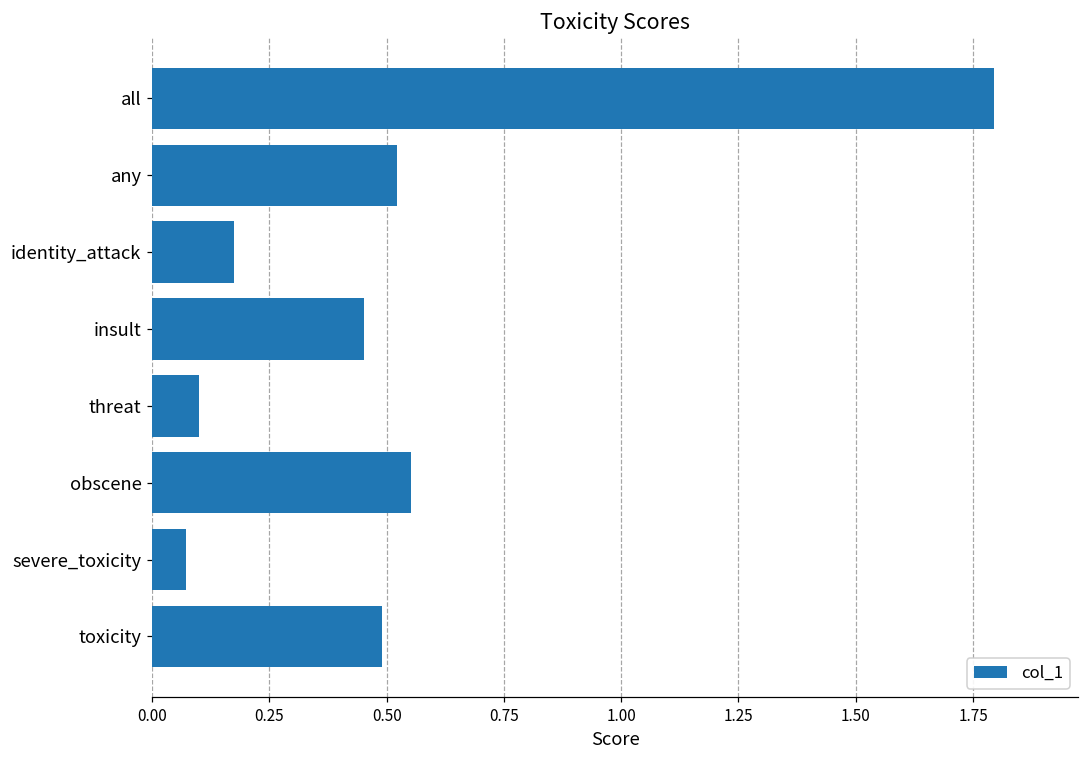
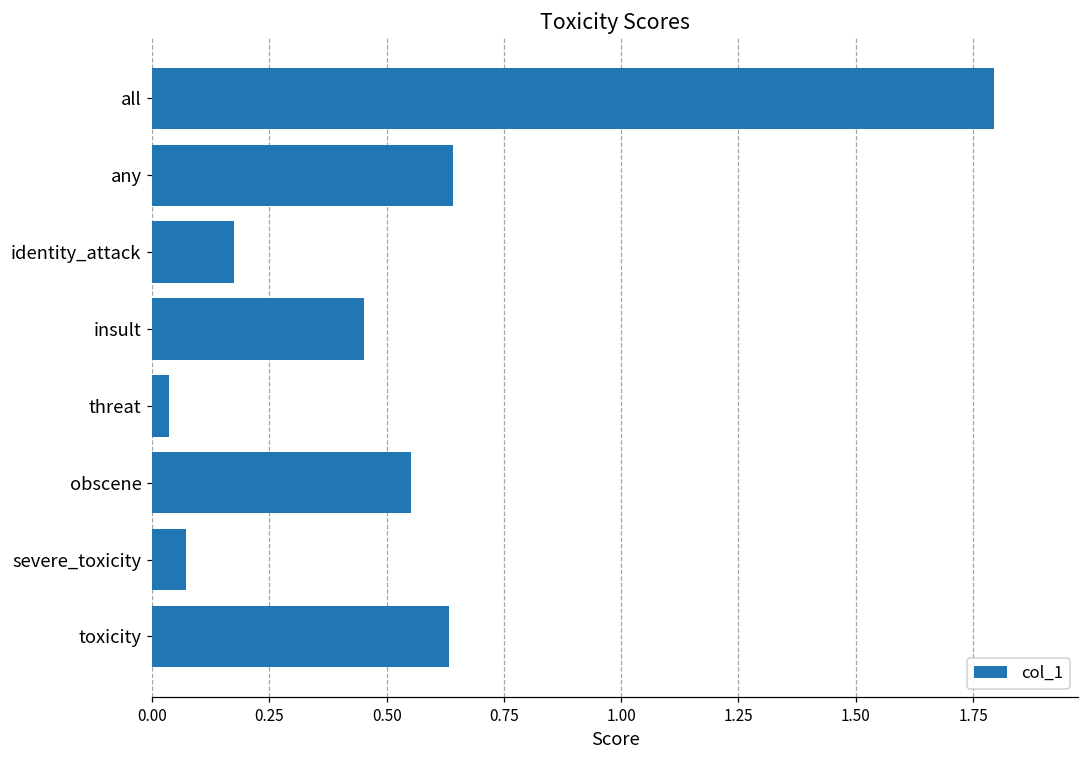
any: 0.52 -> 0.64
threat: 0.10 -> 0.03
toxicity: 0.49 -> 0.63
